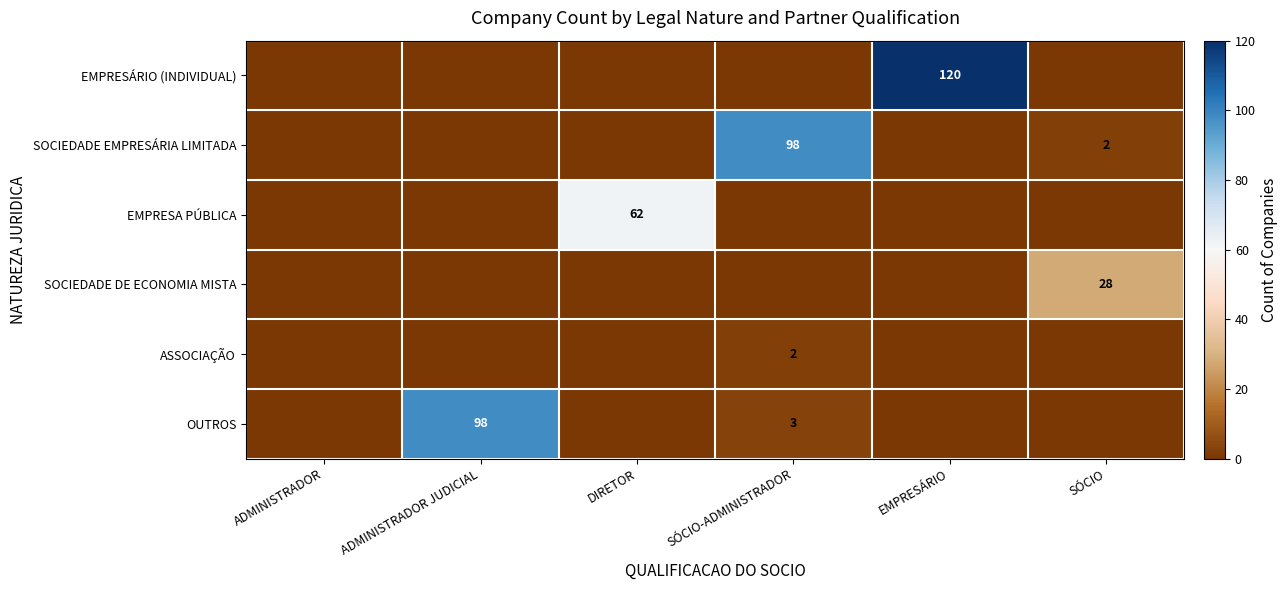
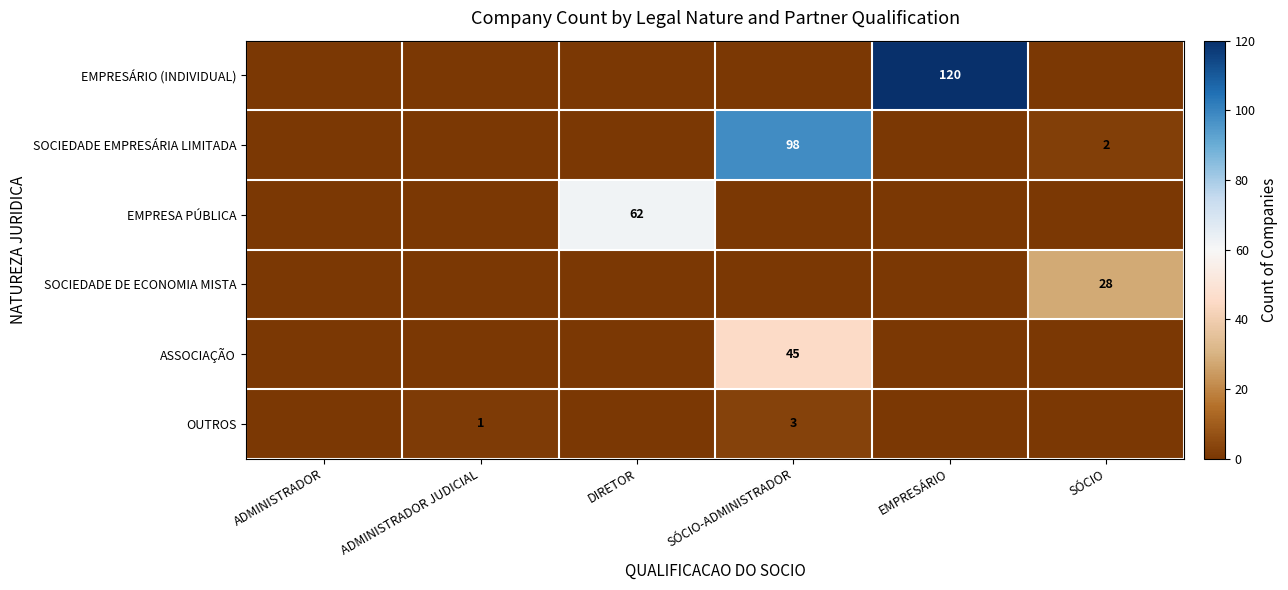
ASSOCIAÇÃO, SÓCIO-ADMINISTRADOR: 2 -> 45
OUTROS, ADMINISTRADOR JUDICIAL: 98 -> 1
